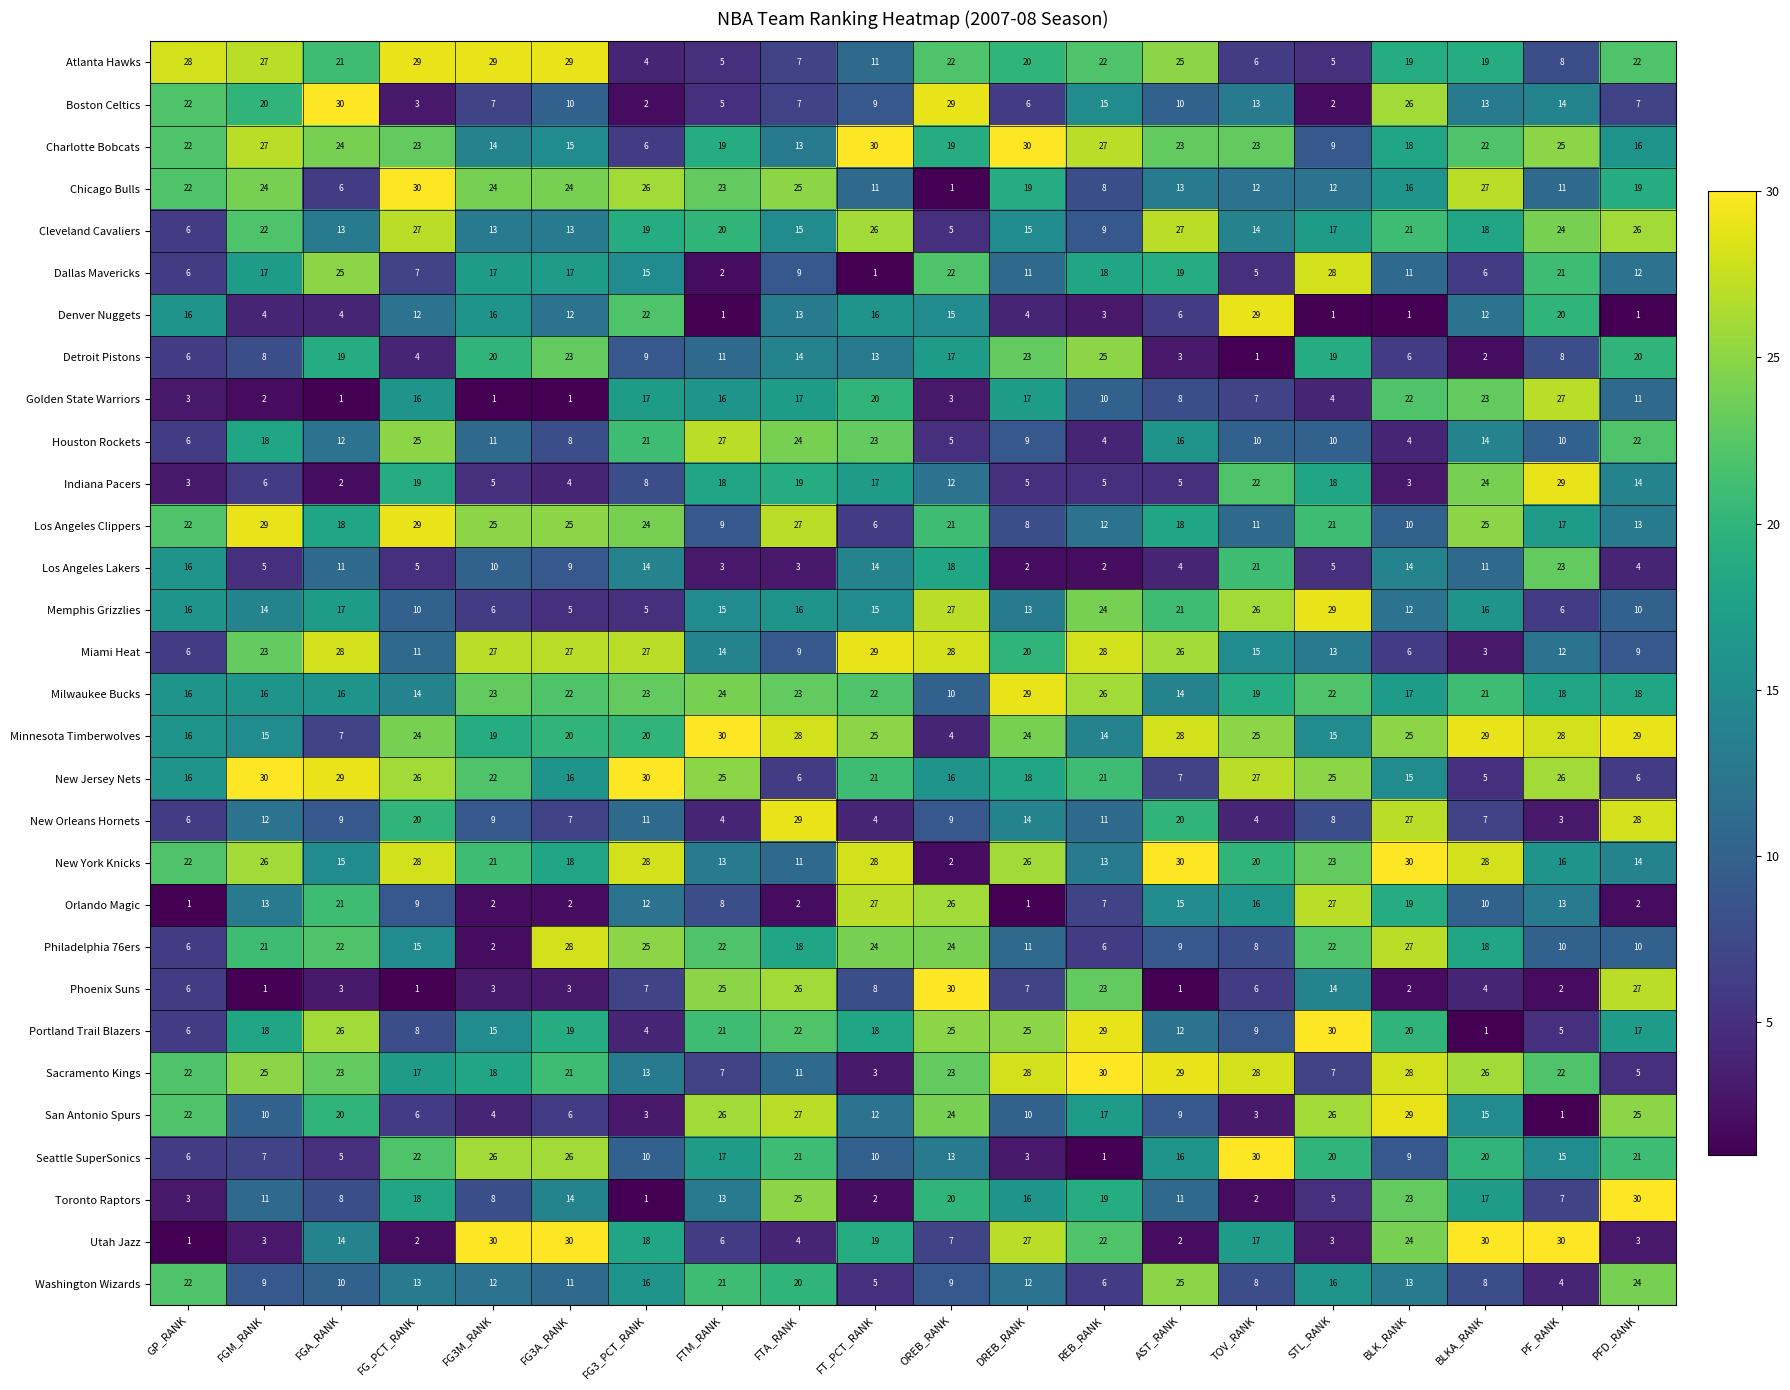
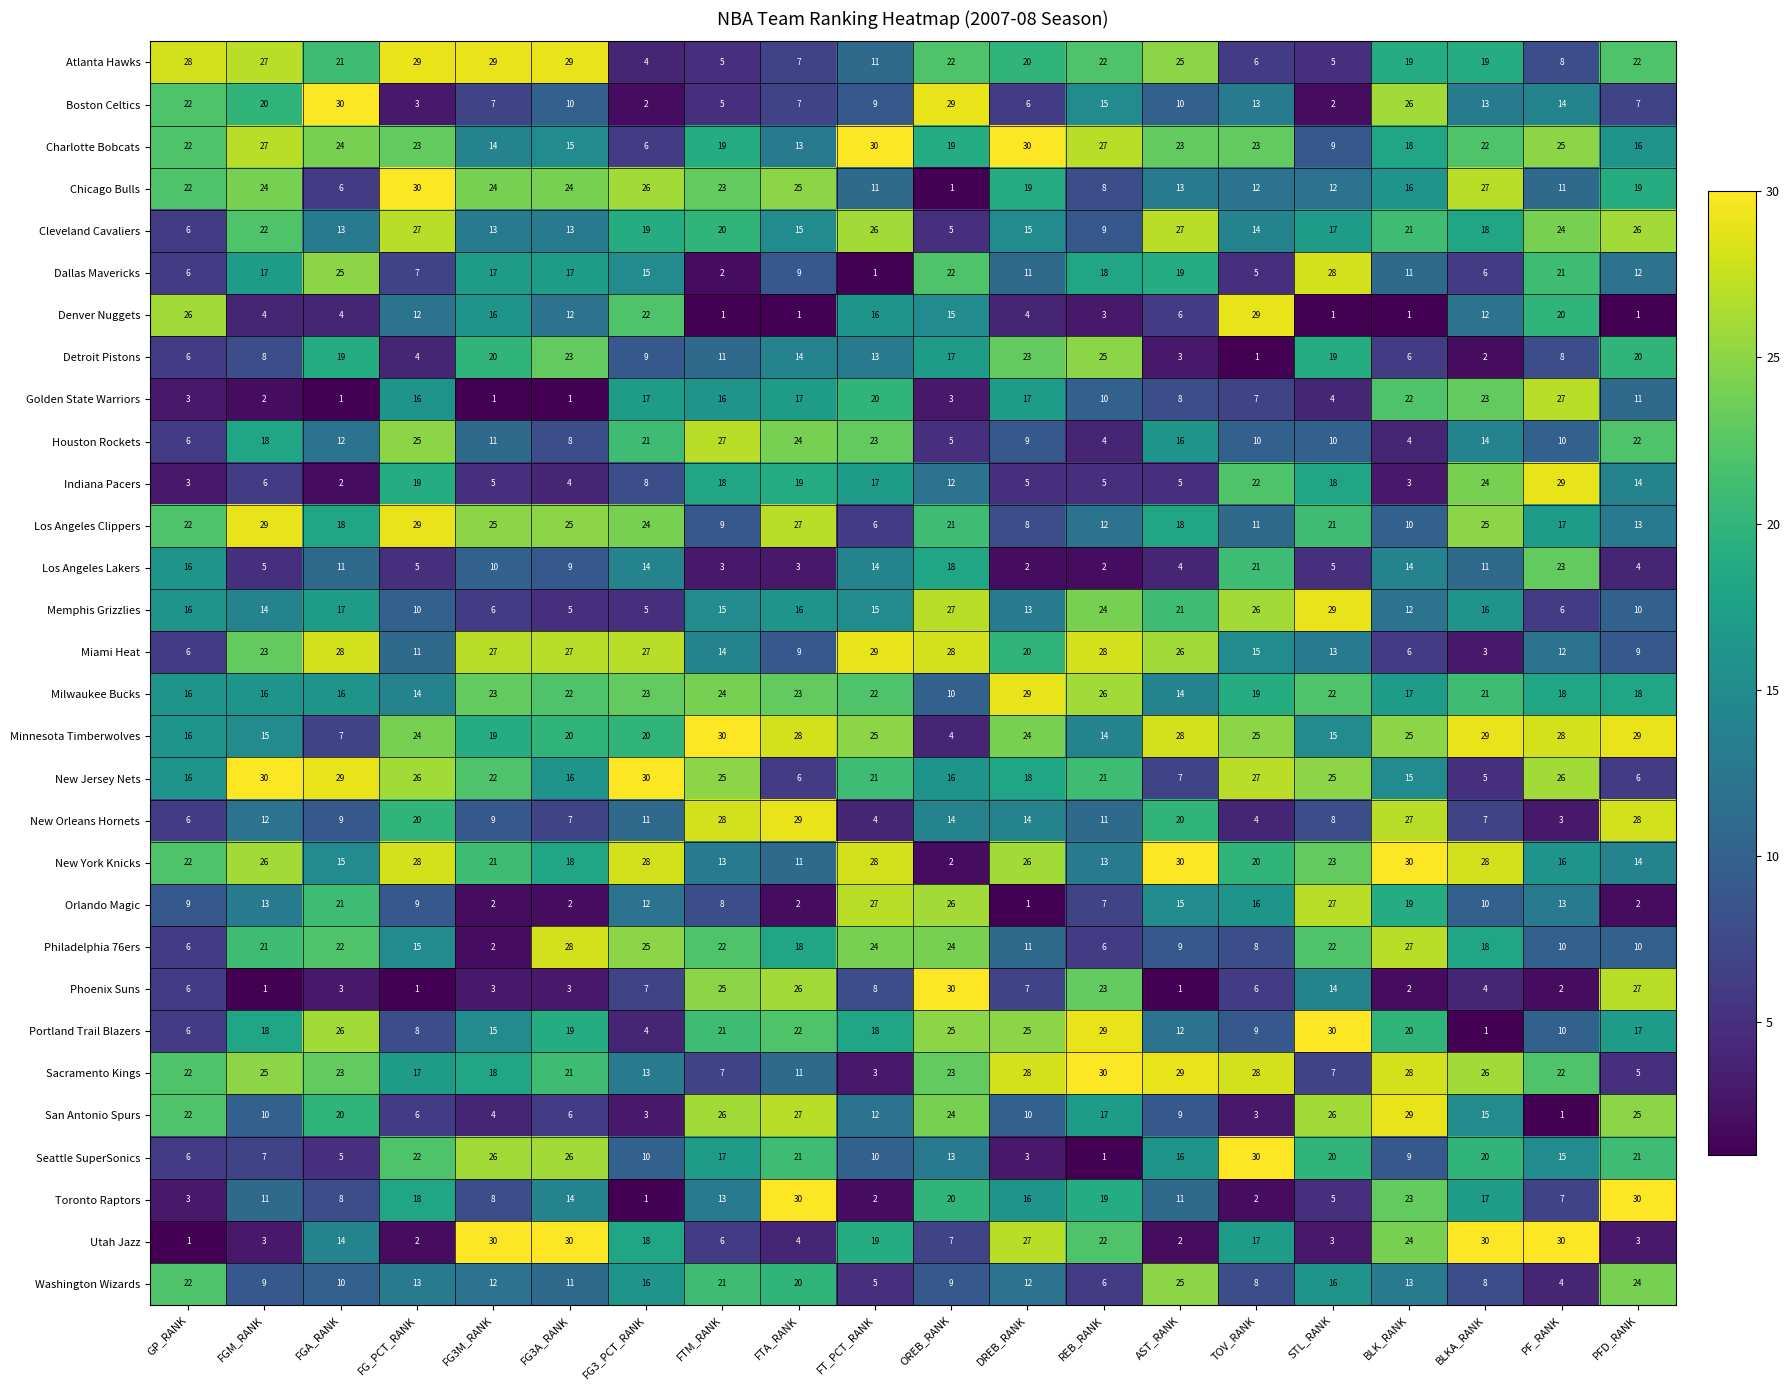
Denver Nuggets, GP_RANK: 16 -> 26
Denver Nuggets, FTA_RANK: 13 -> 1
New Orleans Hornets, FTM_RANK: 4 -> 28
New Orleans Hornets, OREB_RANK: 9 -> 14
Orlando Magic, GP_RANK: 1 -> 9
Portland Trail Blazers, PF_RANK: 5 -> 10
Toronto Raptors, FTA_RANK: 25 -> 30
